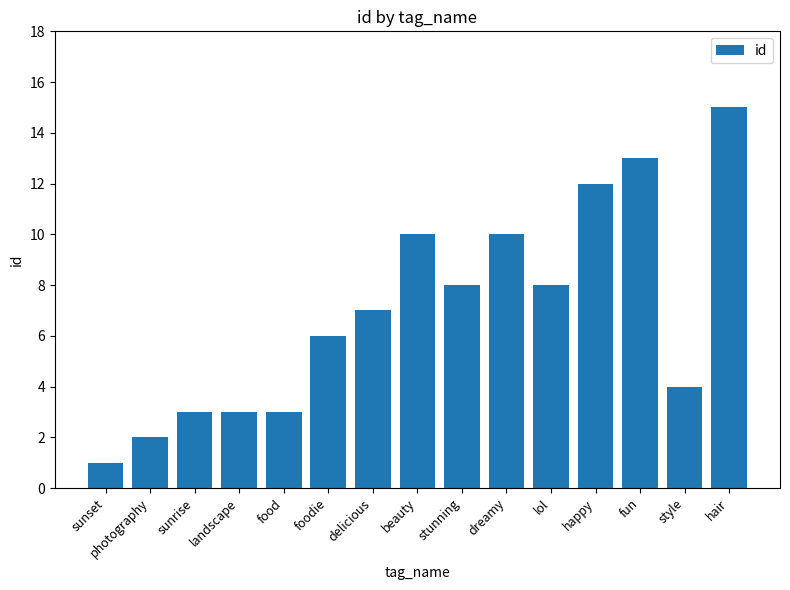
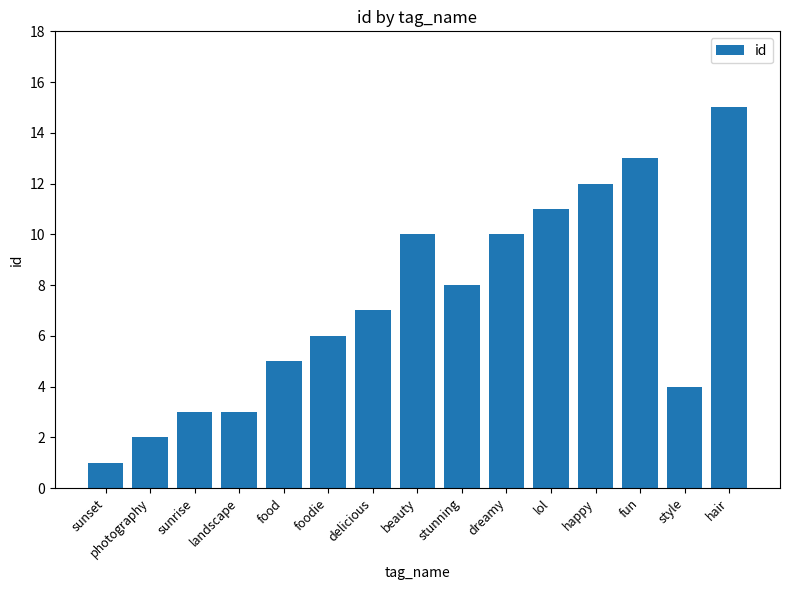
food: 3 -> 5
lol: 8 -> 11
